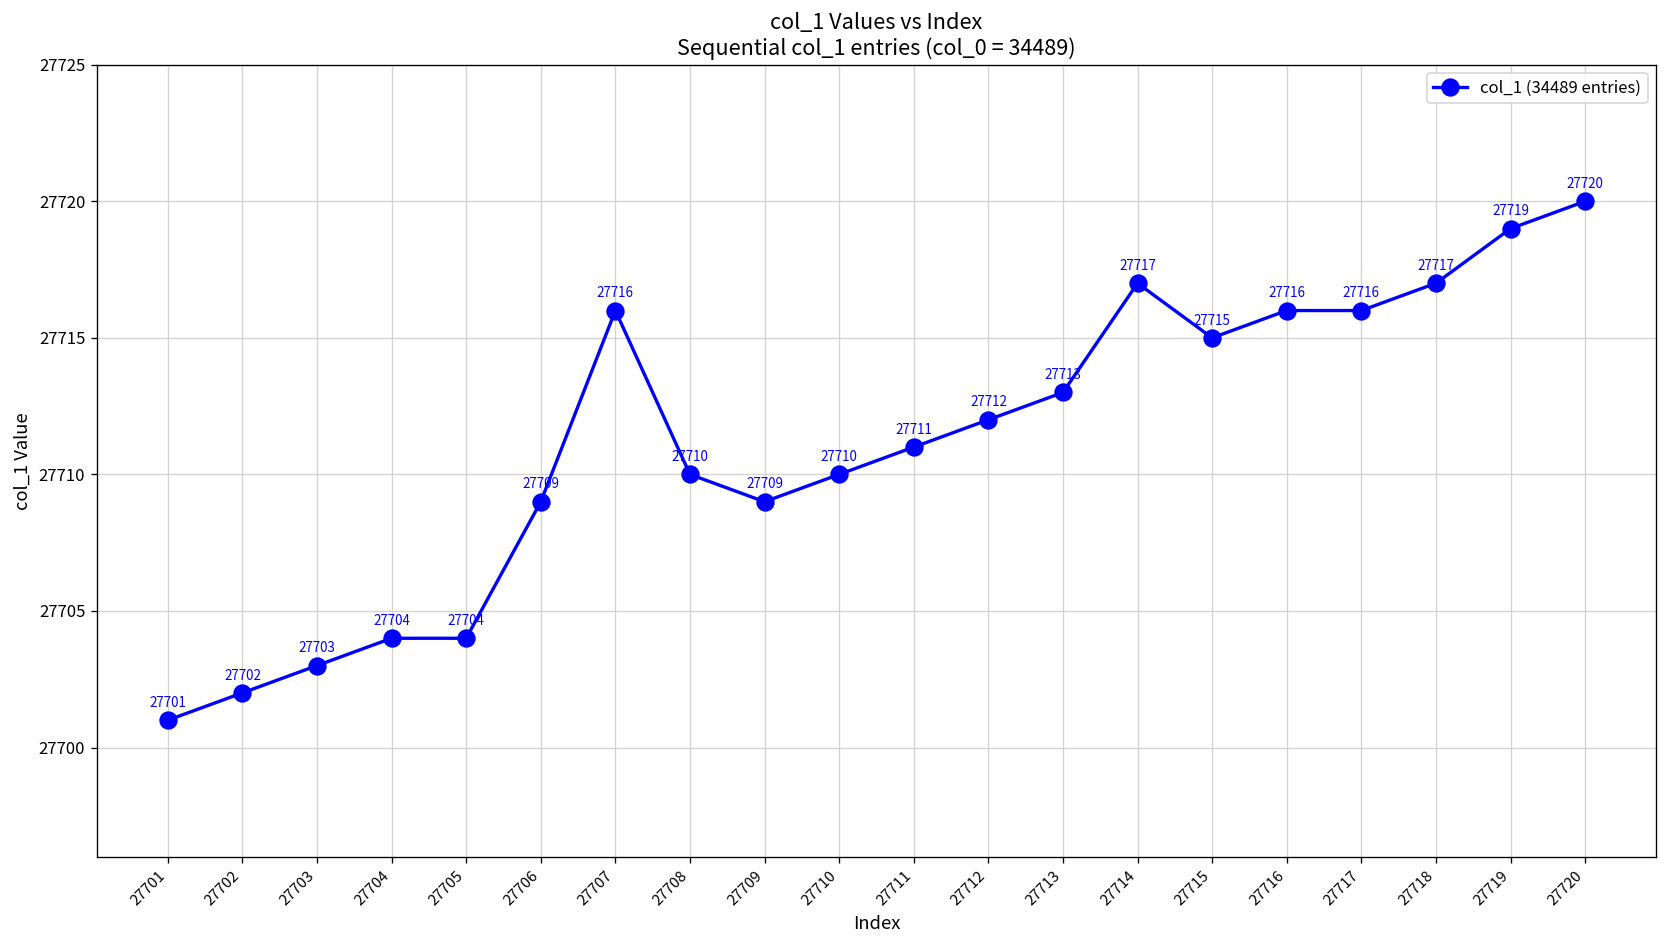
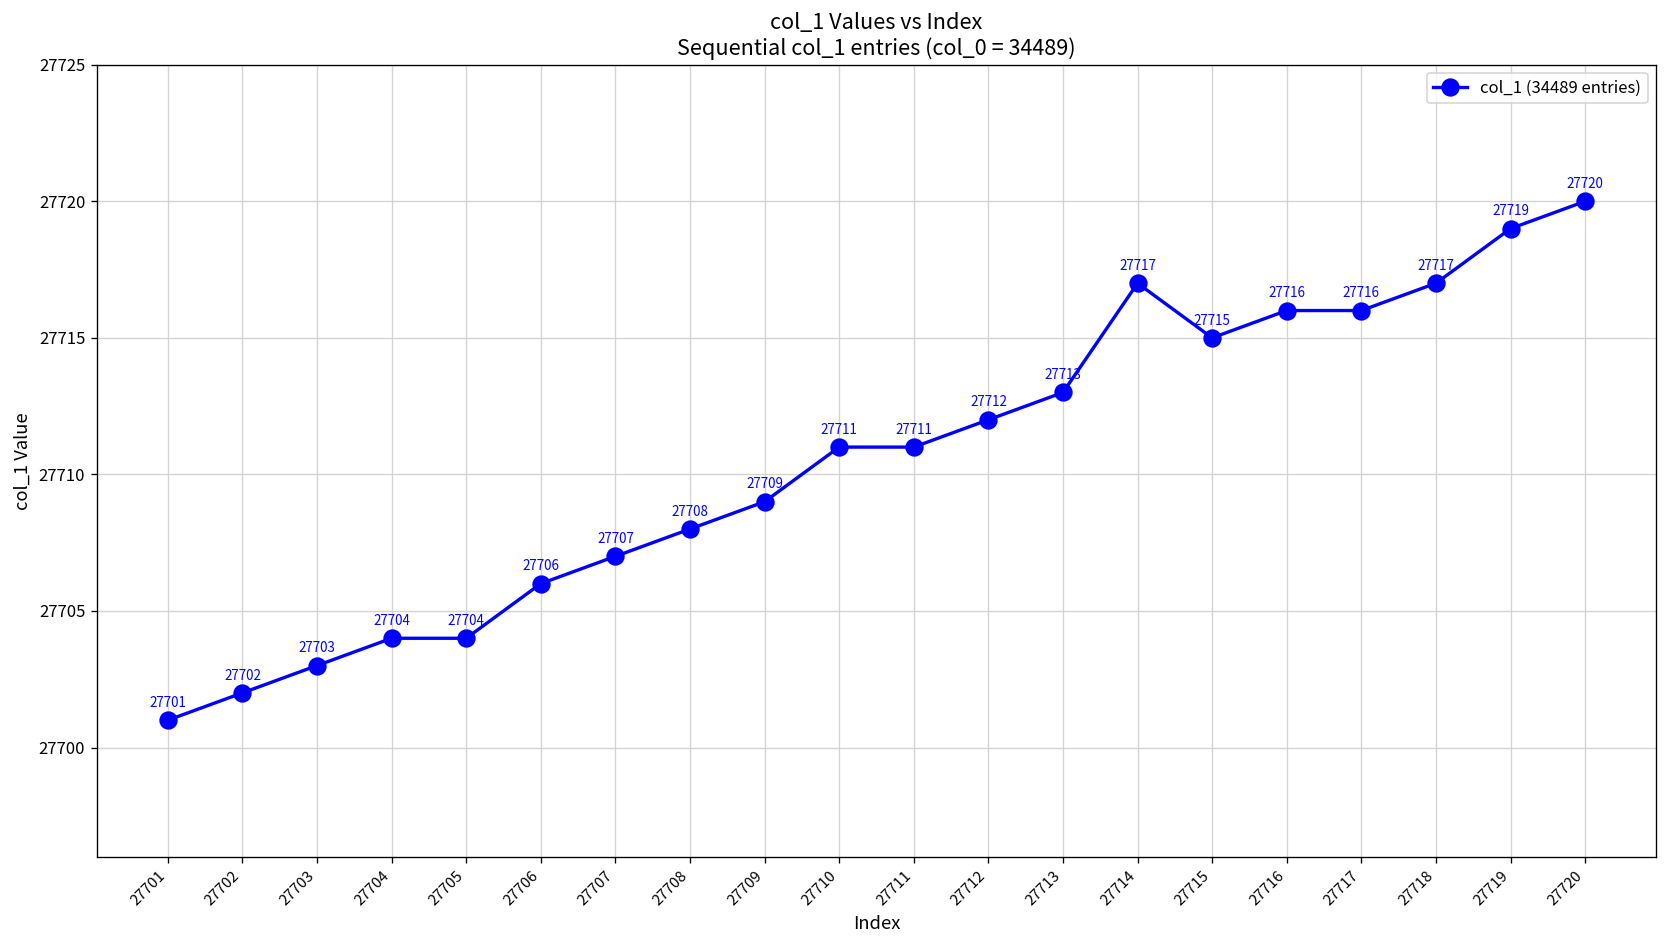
27706: 27709 -> 27706
27707: 27716 -> 27707
27708: 27710 -> 27708
27710: 27710 -> 27711
